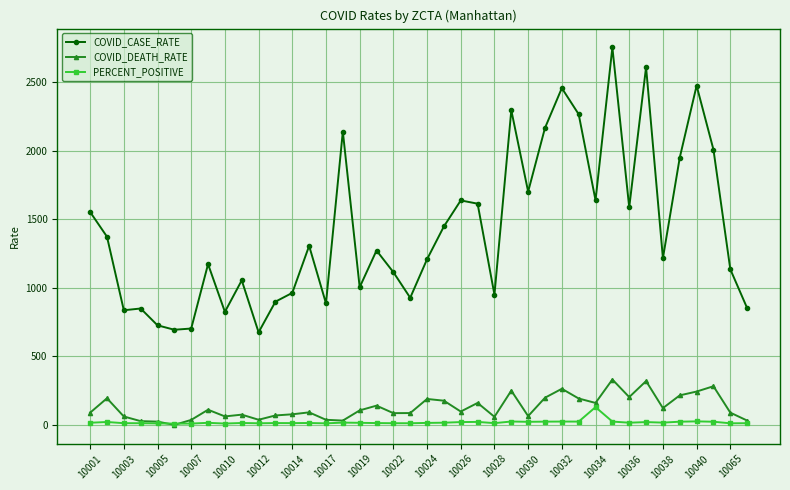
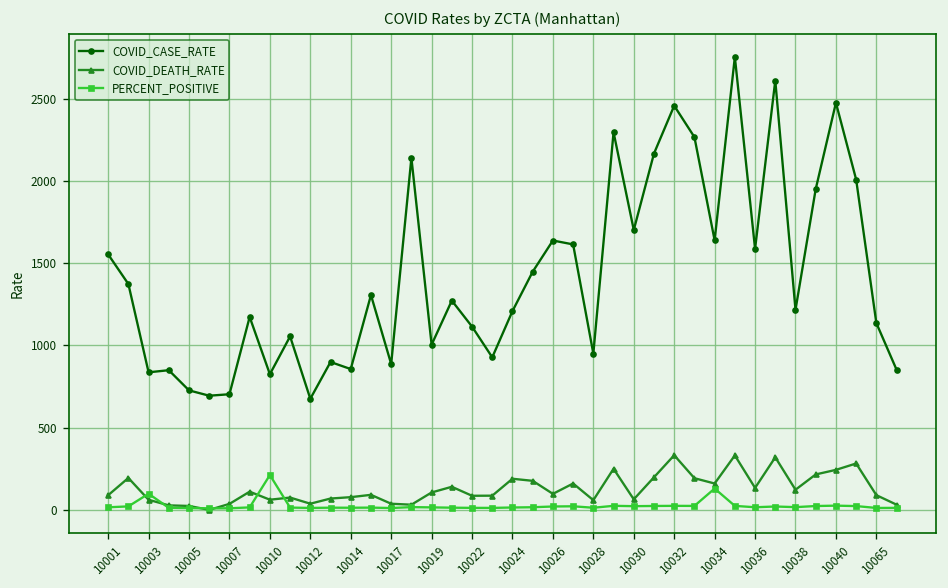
PERCENT_POSITIVE, 10003: 10 -> 100
PERCENT_POSITIVE, 10010: 10 -> 210
COVID_CASE_RATE, 10014: 960 -> 860
COVID_DEATH_RATE, 10032: 260 -> 330
COVID_DEATH_RATE, 10036: 200 -> 130
